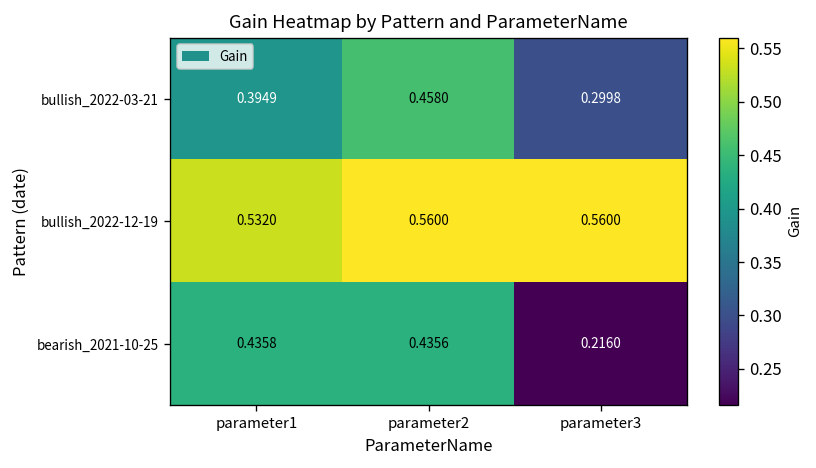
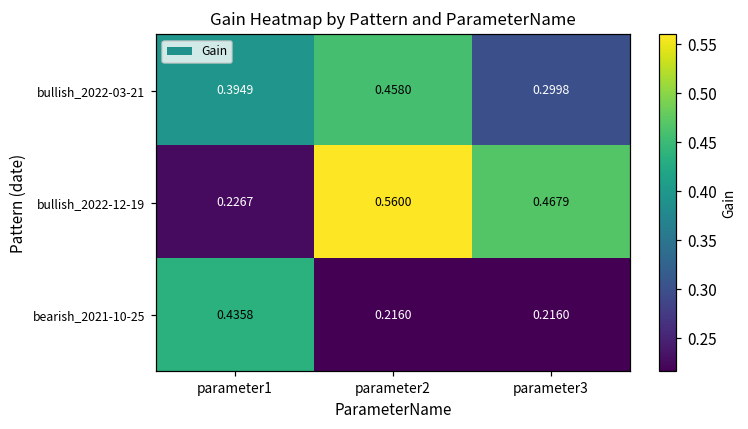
bullish_2022-12-19, parameter1: 0.5320 -> 0.2267
bullish_2022-12-19, parameter3: 0.5600 -> 0.4679
bearish_2021-10-25, parameter2: 0.4356 -> 0.2160
